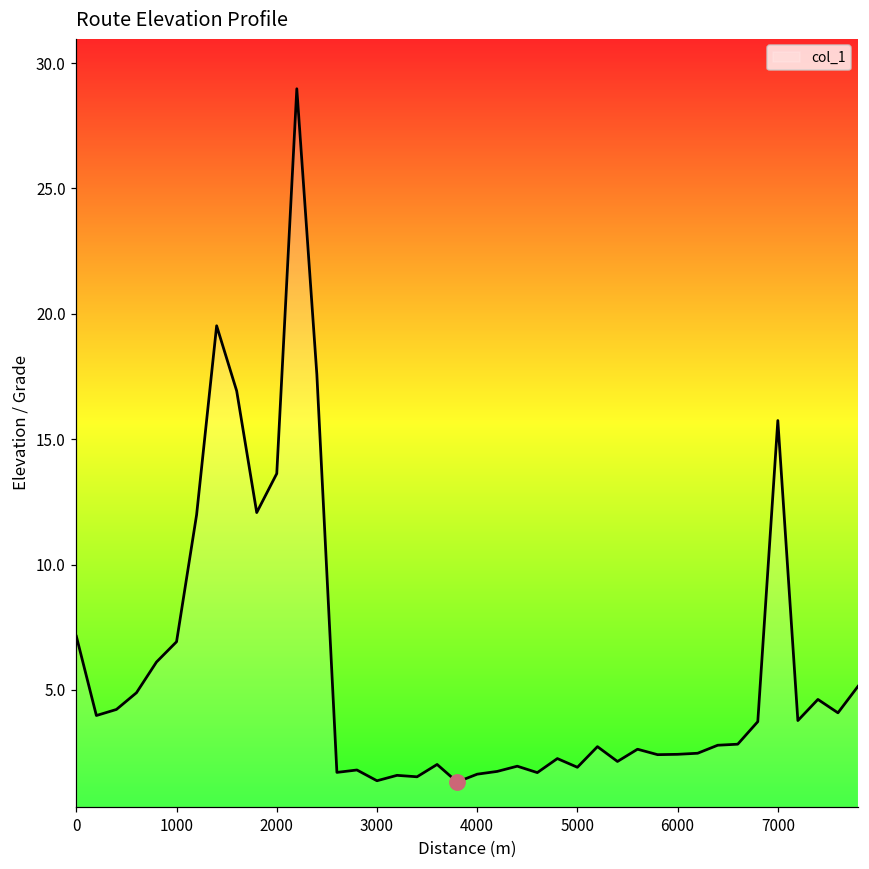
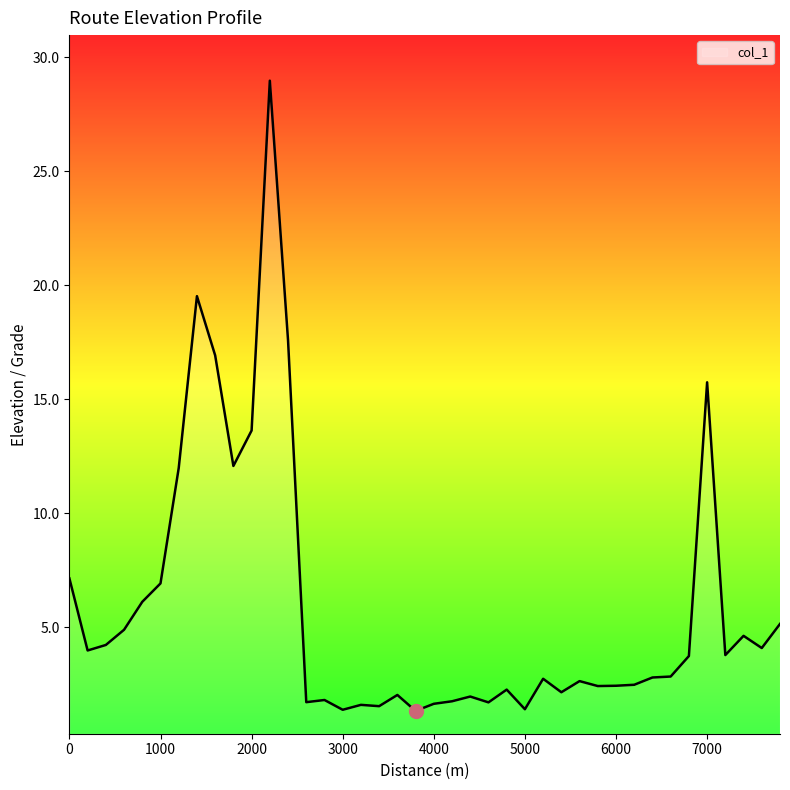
col_1, 5000: 1.9 -> 1.4
